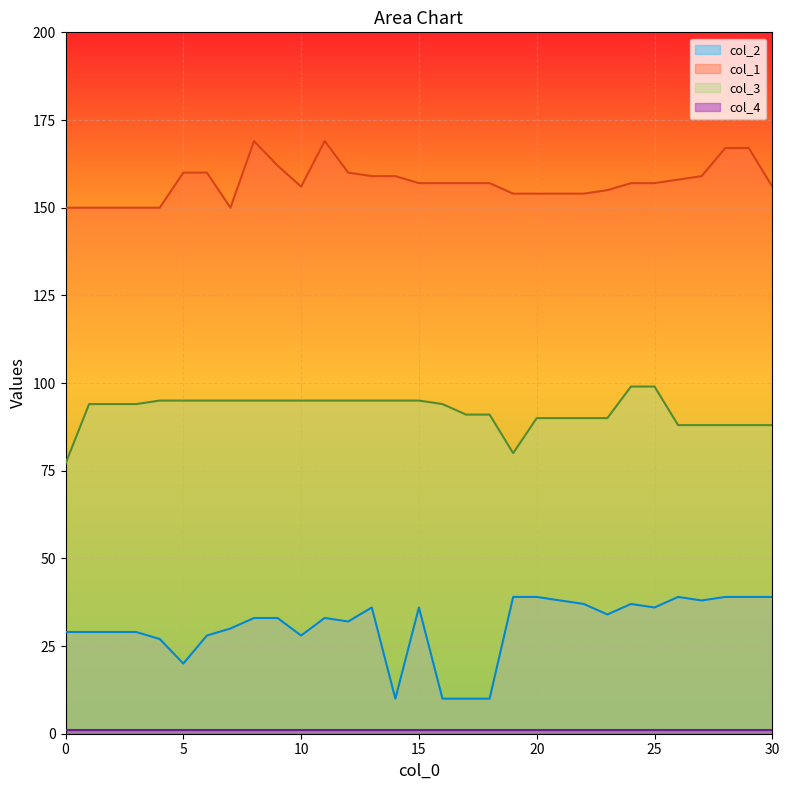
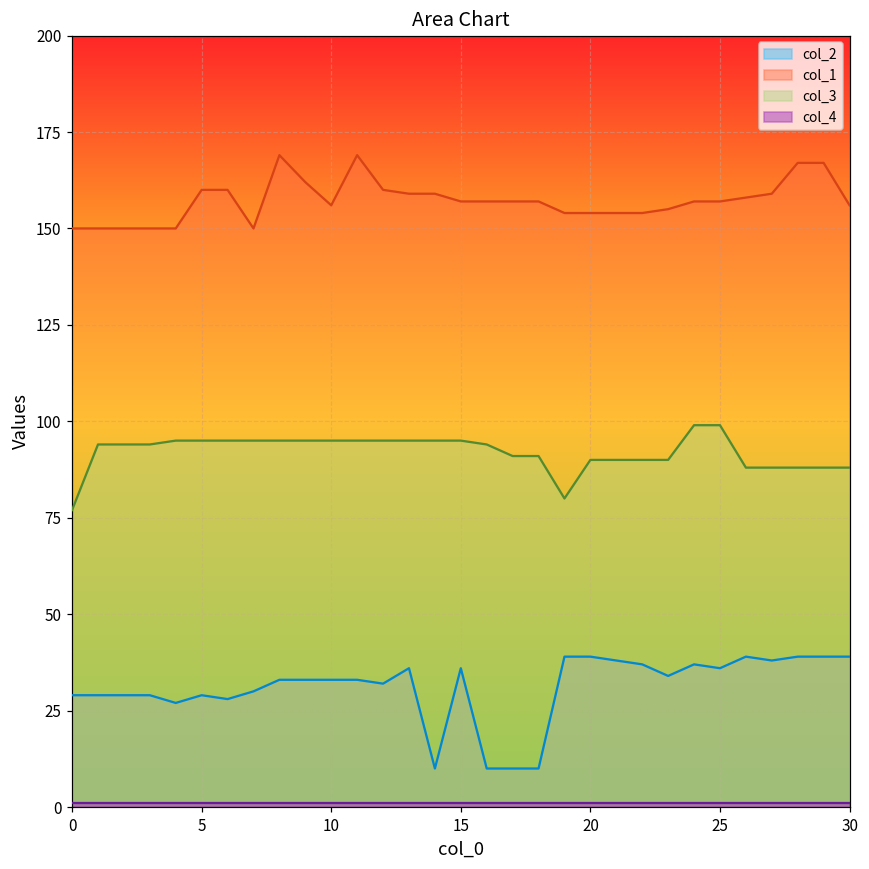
col_2, 5: 20 -> 29
col_2, 10: 28 -> 33
